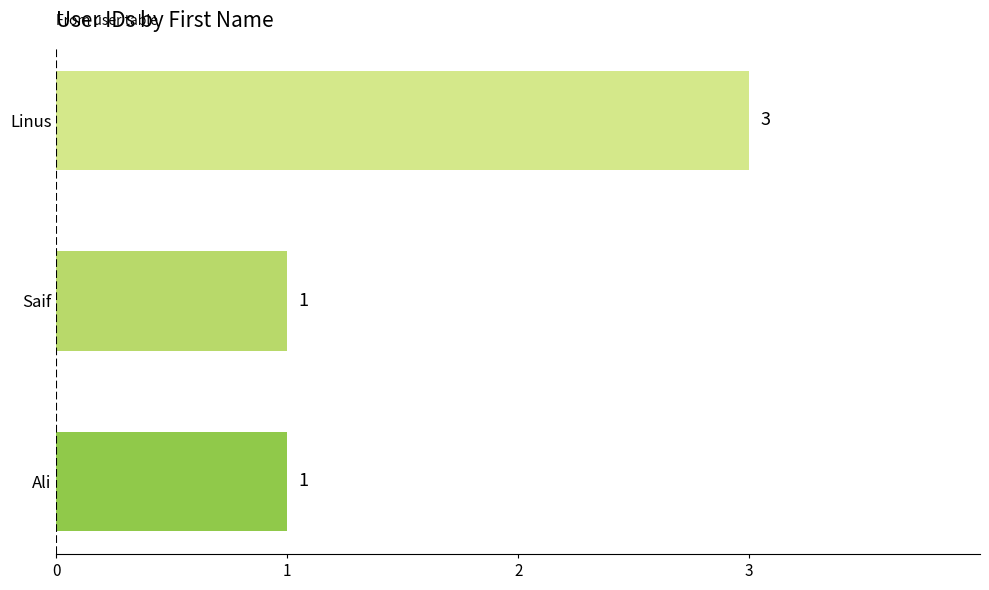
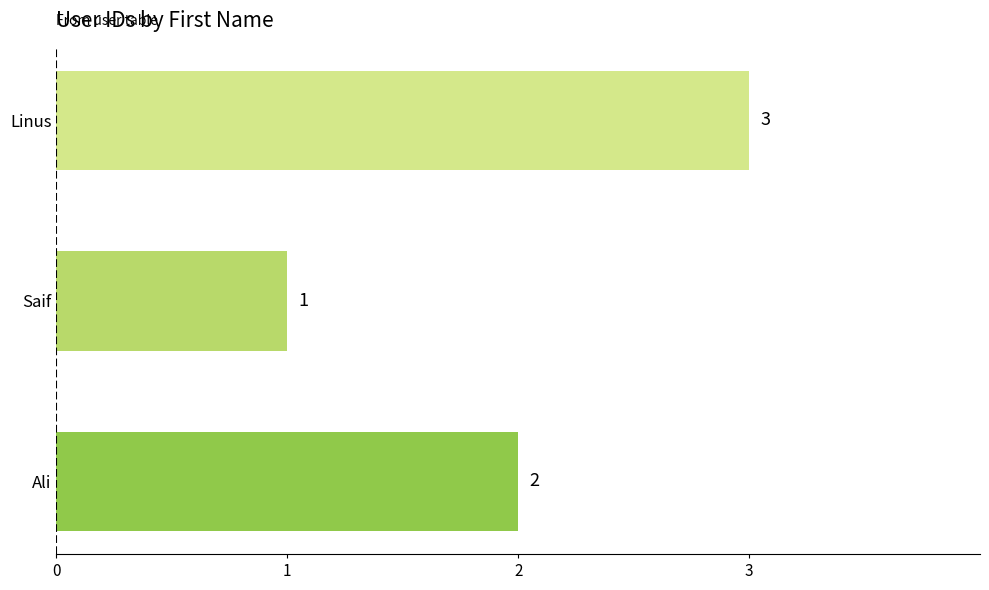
Ali: 1 -> 2
